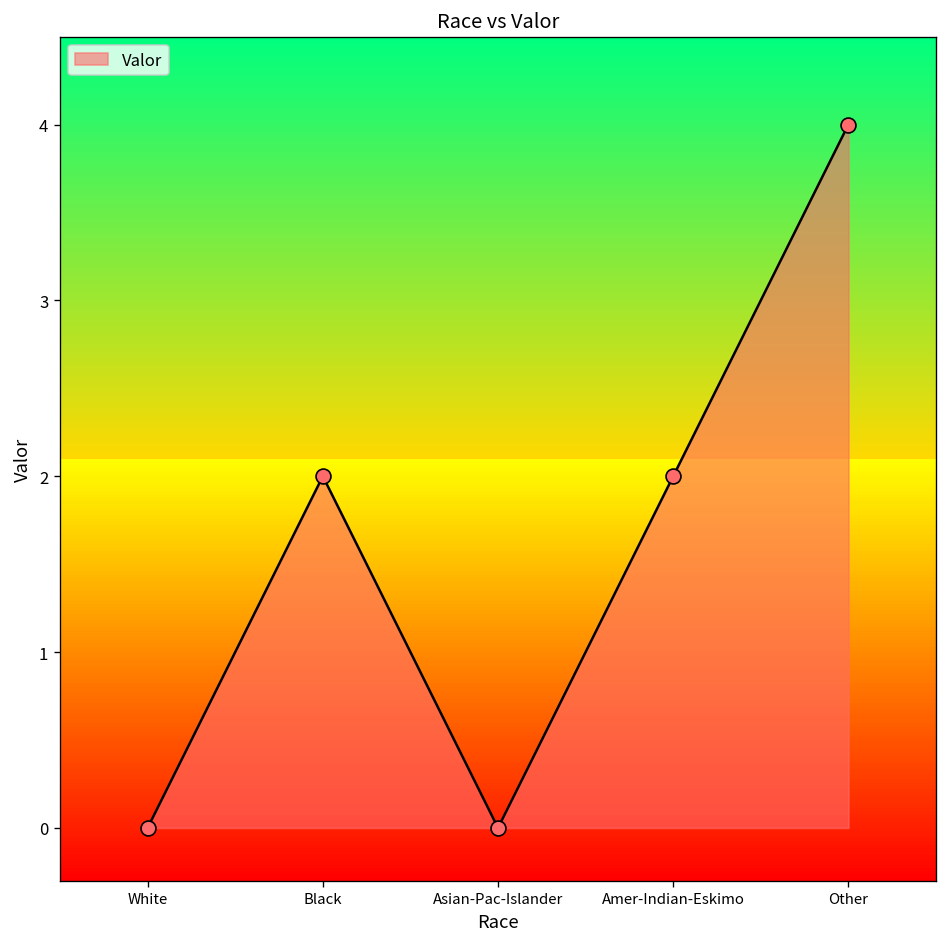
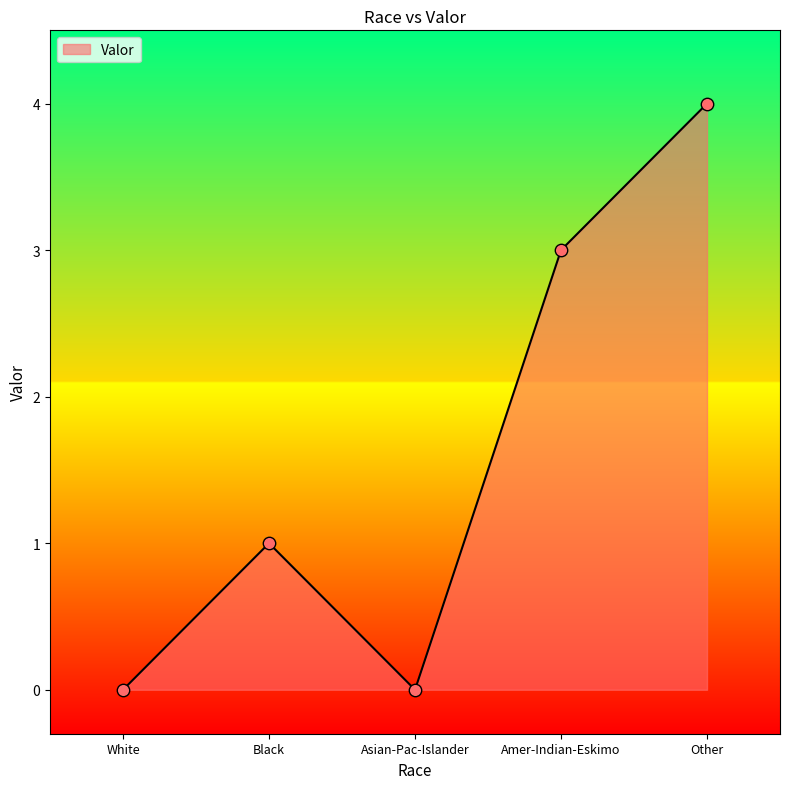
Black: 2 -> 1
Amer-Indian-Eskimo: 2 -> 3
